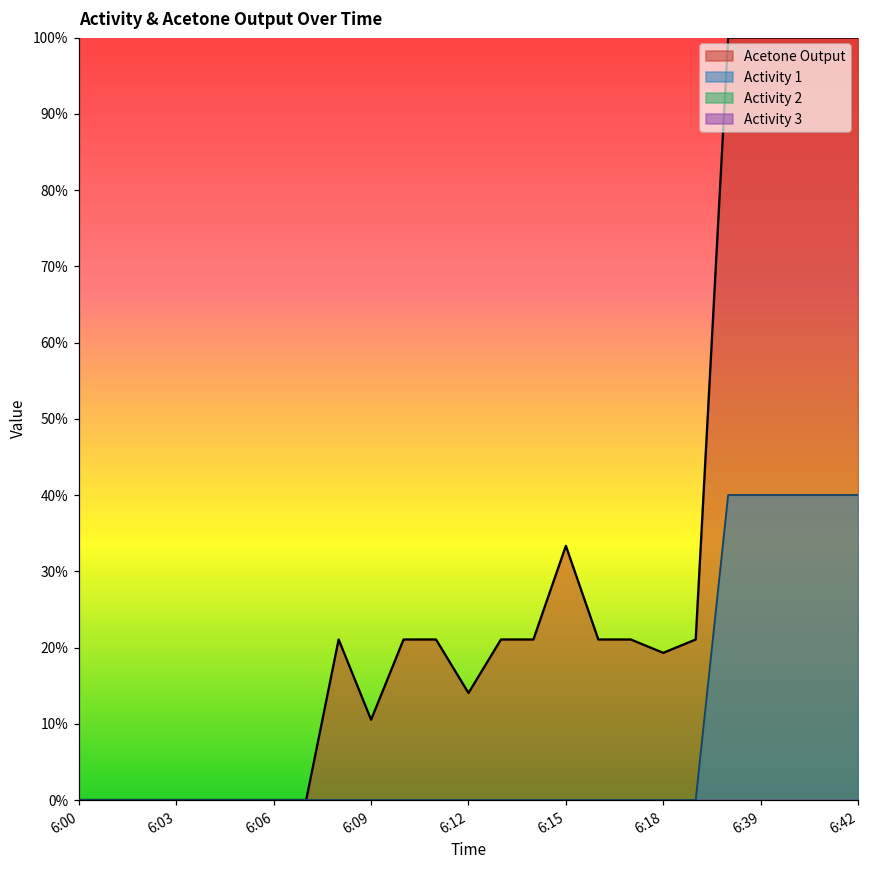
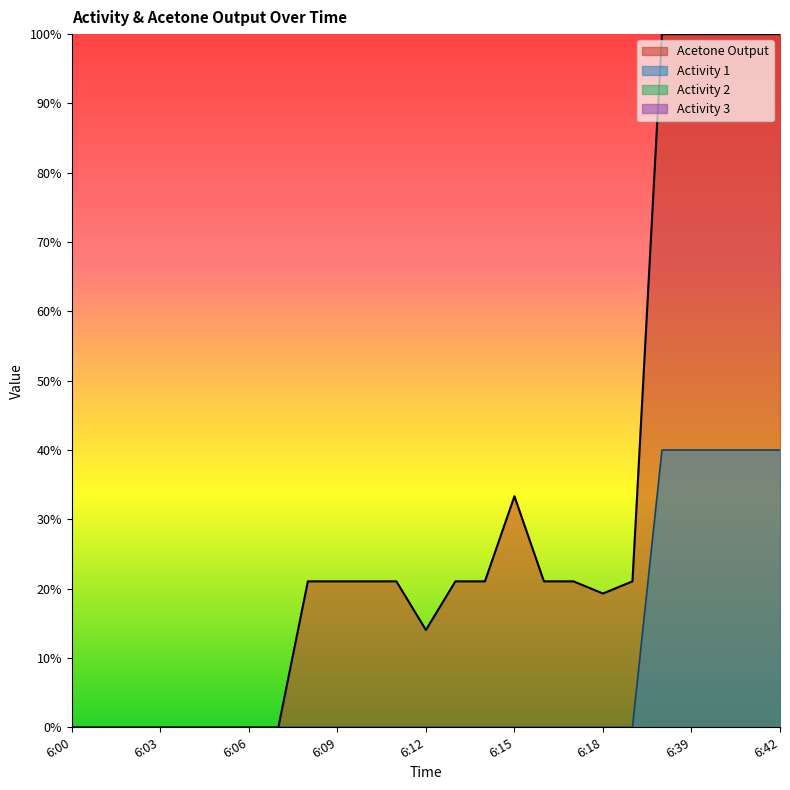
Acetone Output, 6:09: 11% -> 21%
